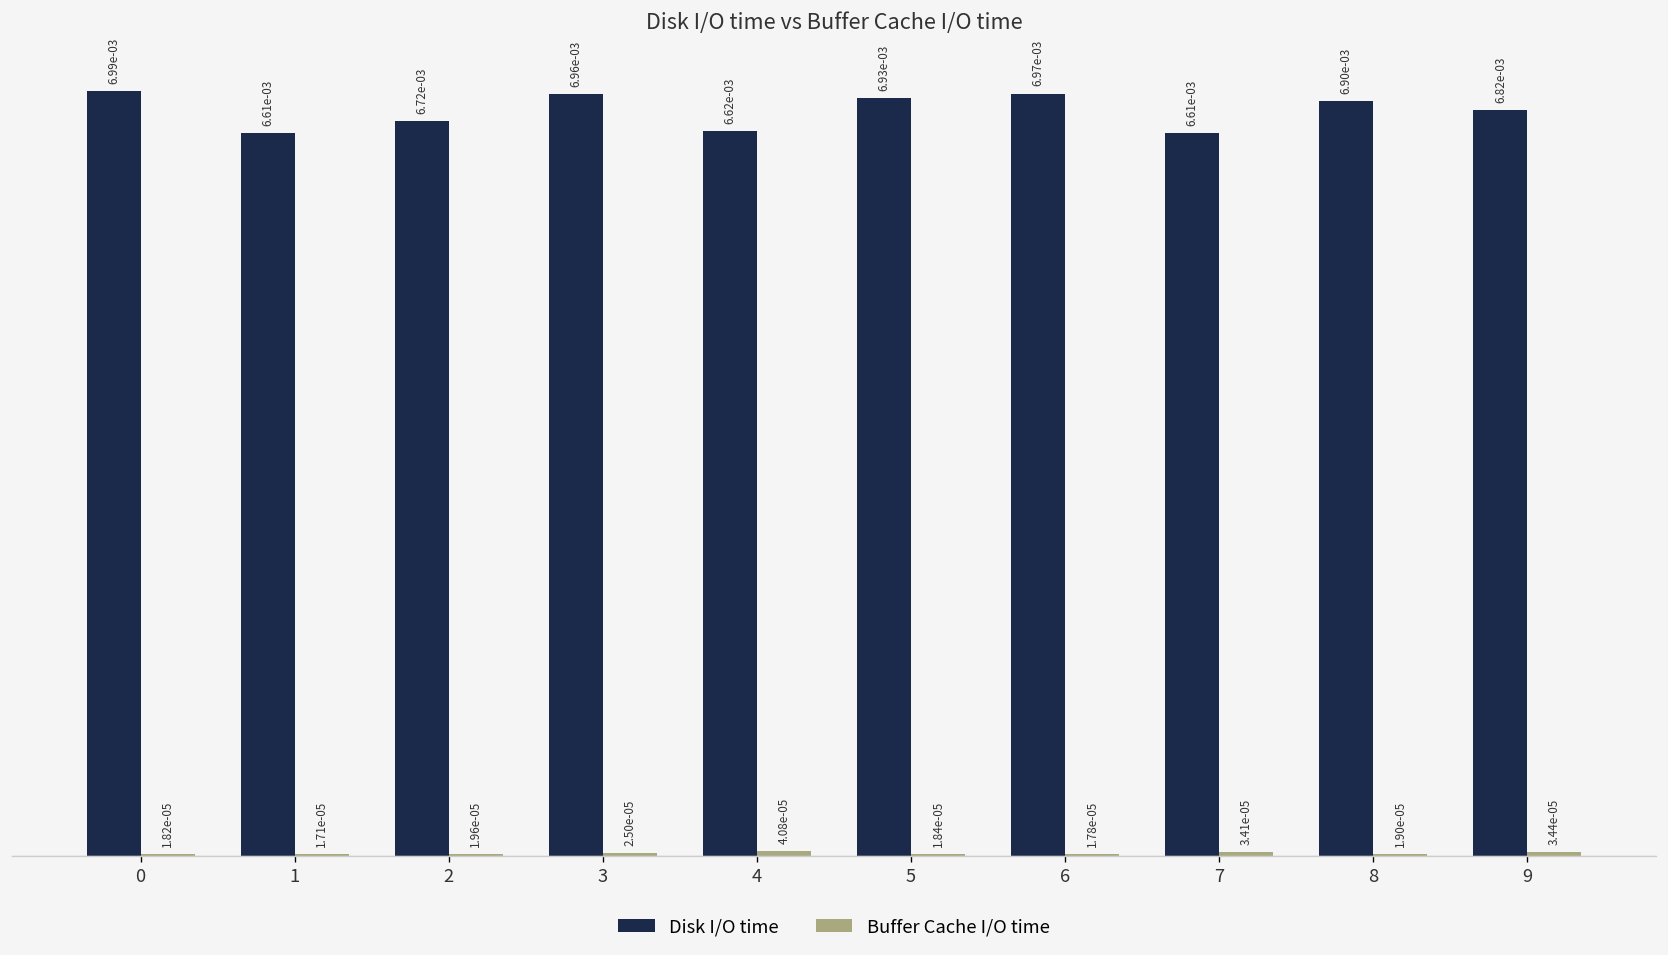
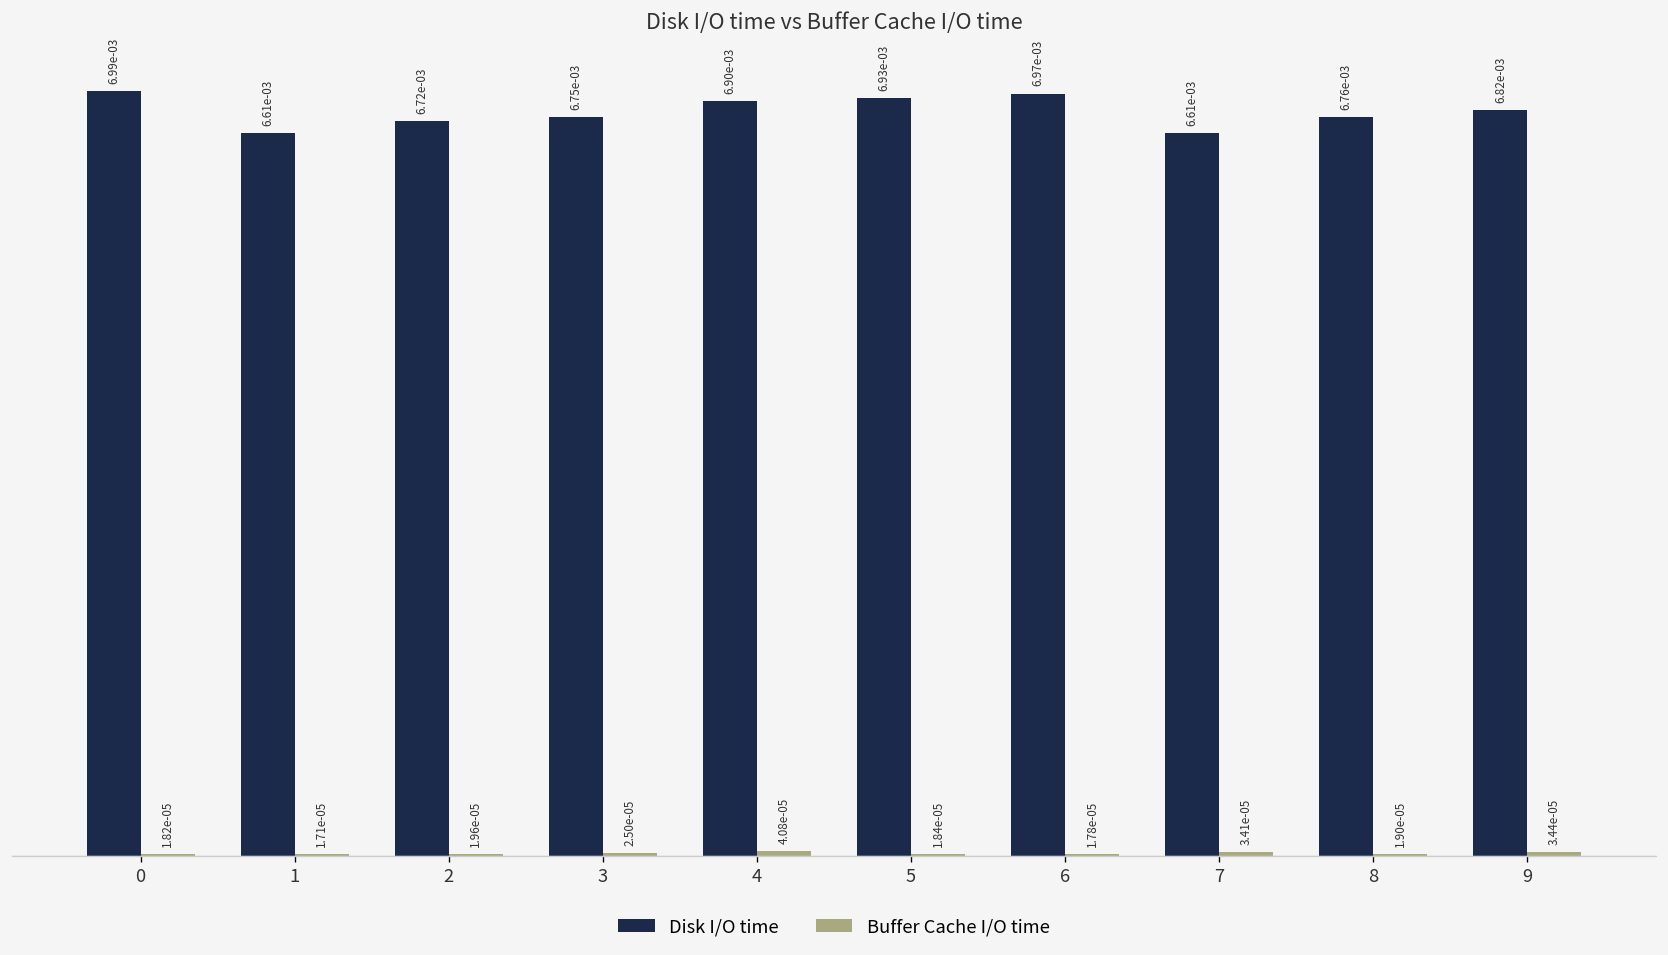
Disk I/O time, 3: 6.96e-03 -> 6.75e-03
Disk I/O time, 4: 6.62e-03 -> 6.90e-03
Disk I/O time, 8: 6.90e-03 -> 6.76e-03
